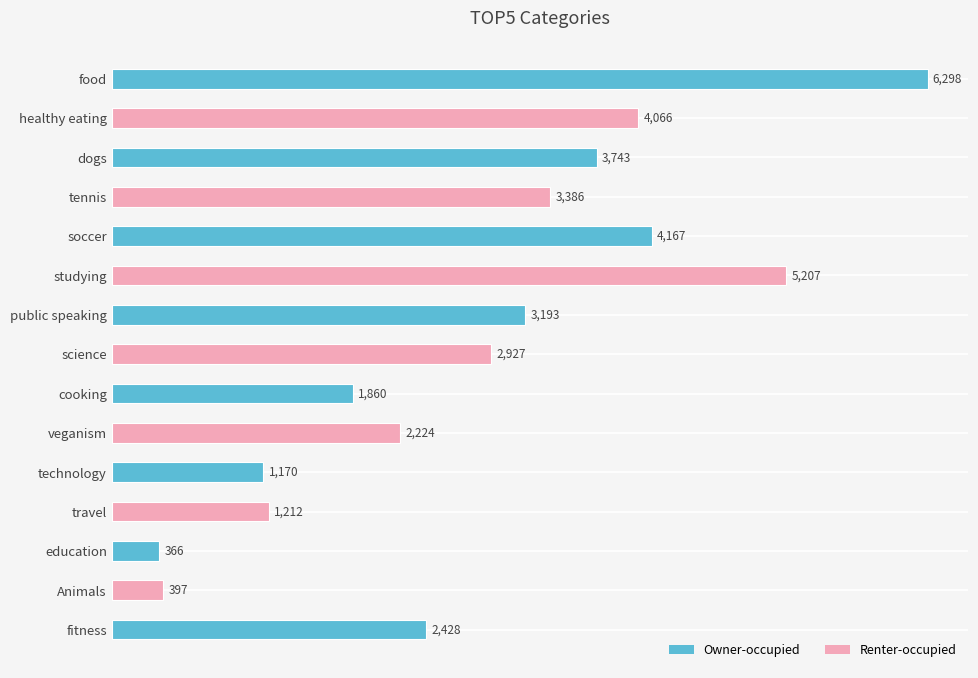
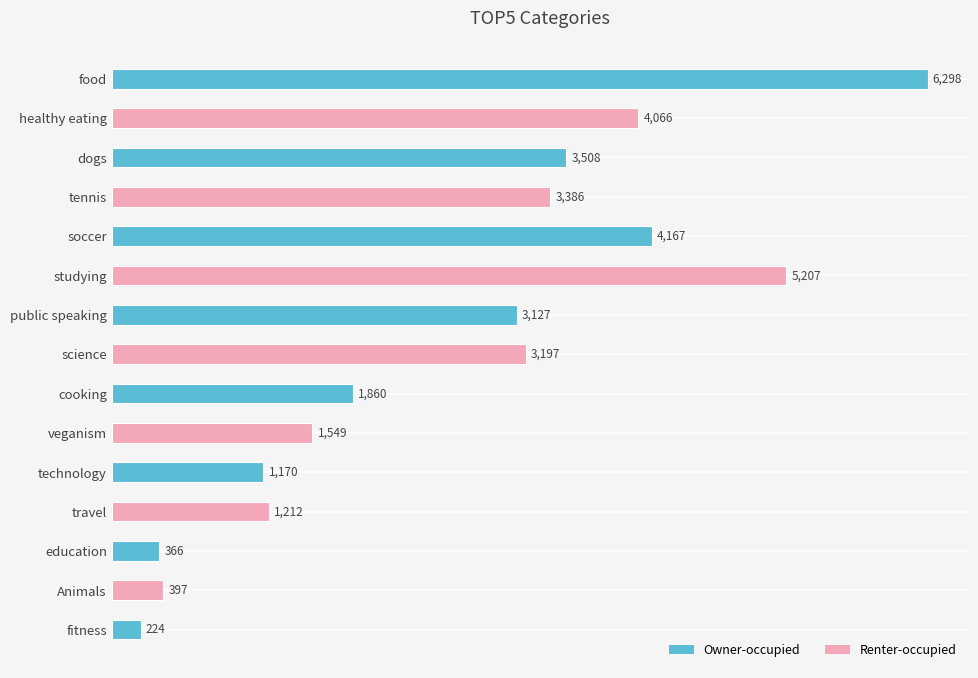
dogs: 3,743 -> 3,508
public speaking: 3,193 -> 3,127
science: 2,927 -> 3,197
veganism: 2,224 -> 1,549
fitness: 2,428 -> 224
